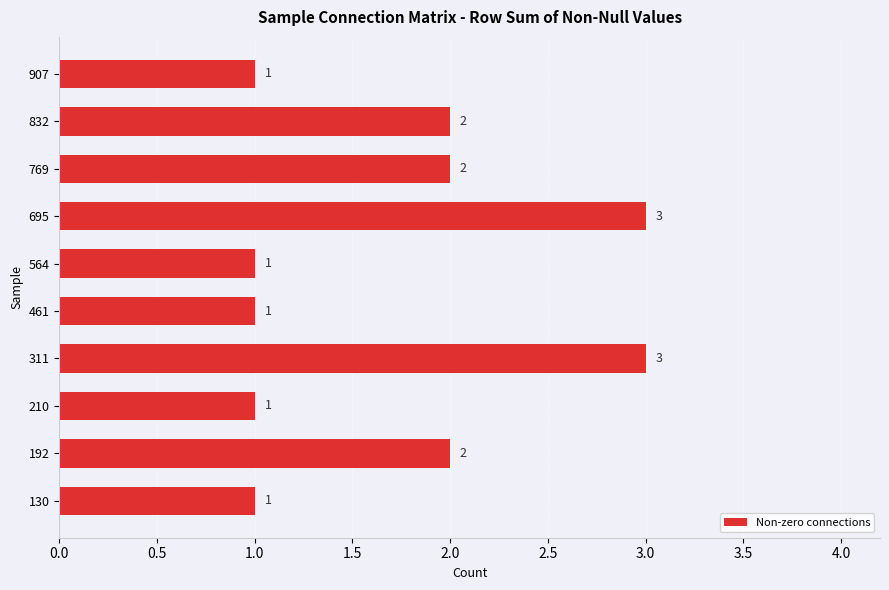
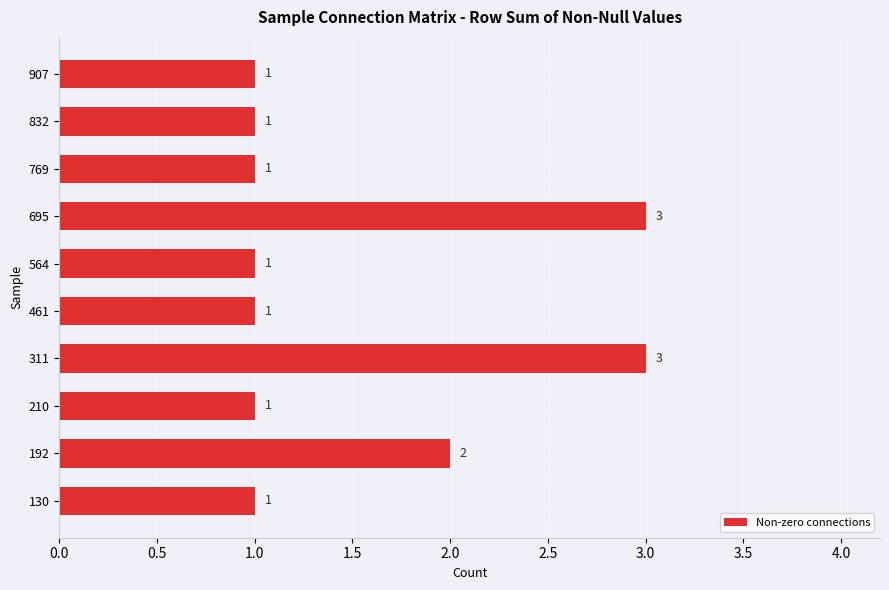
832: 2 -> 1
769: 2 -> 1
